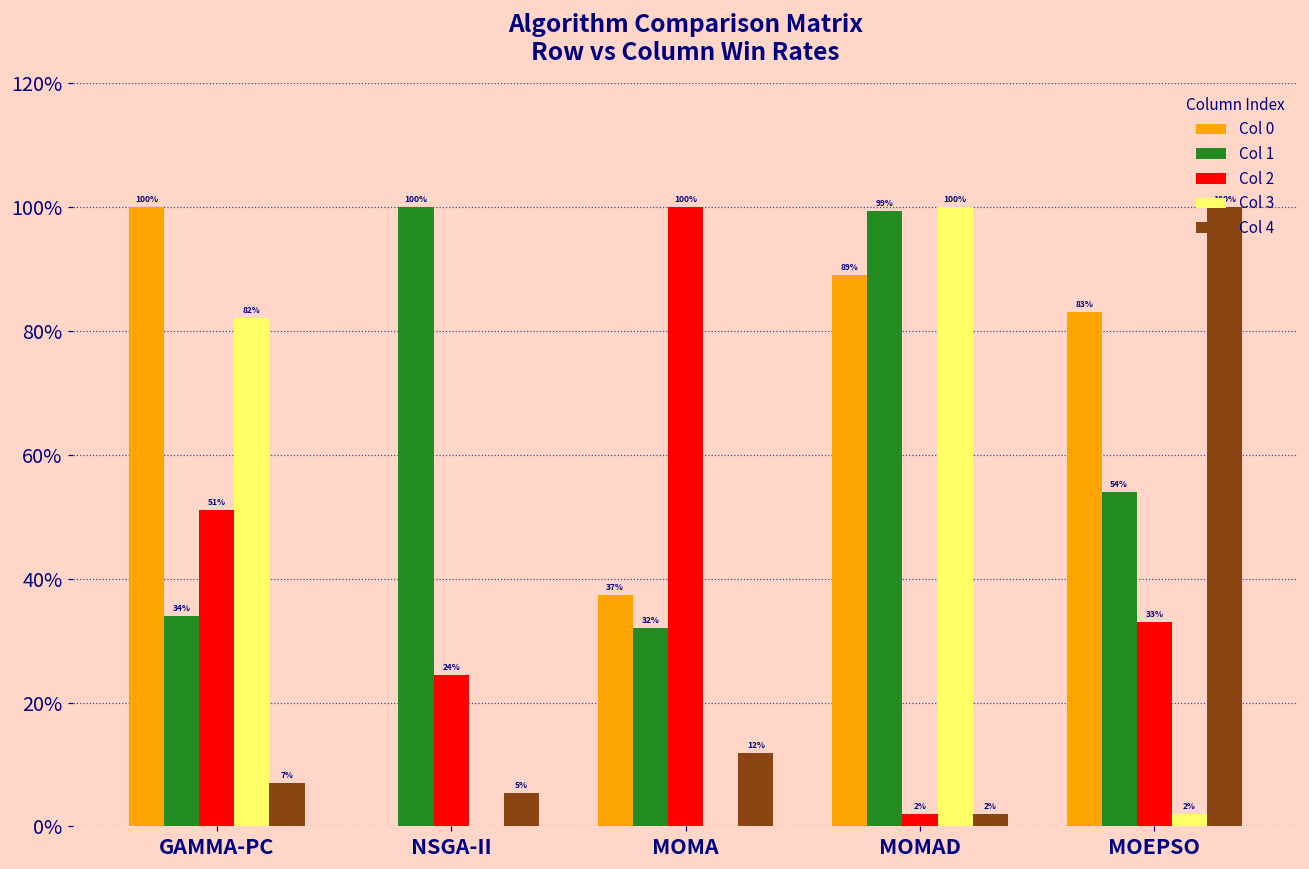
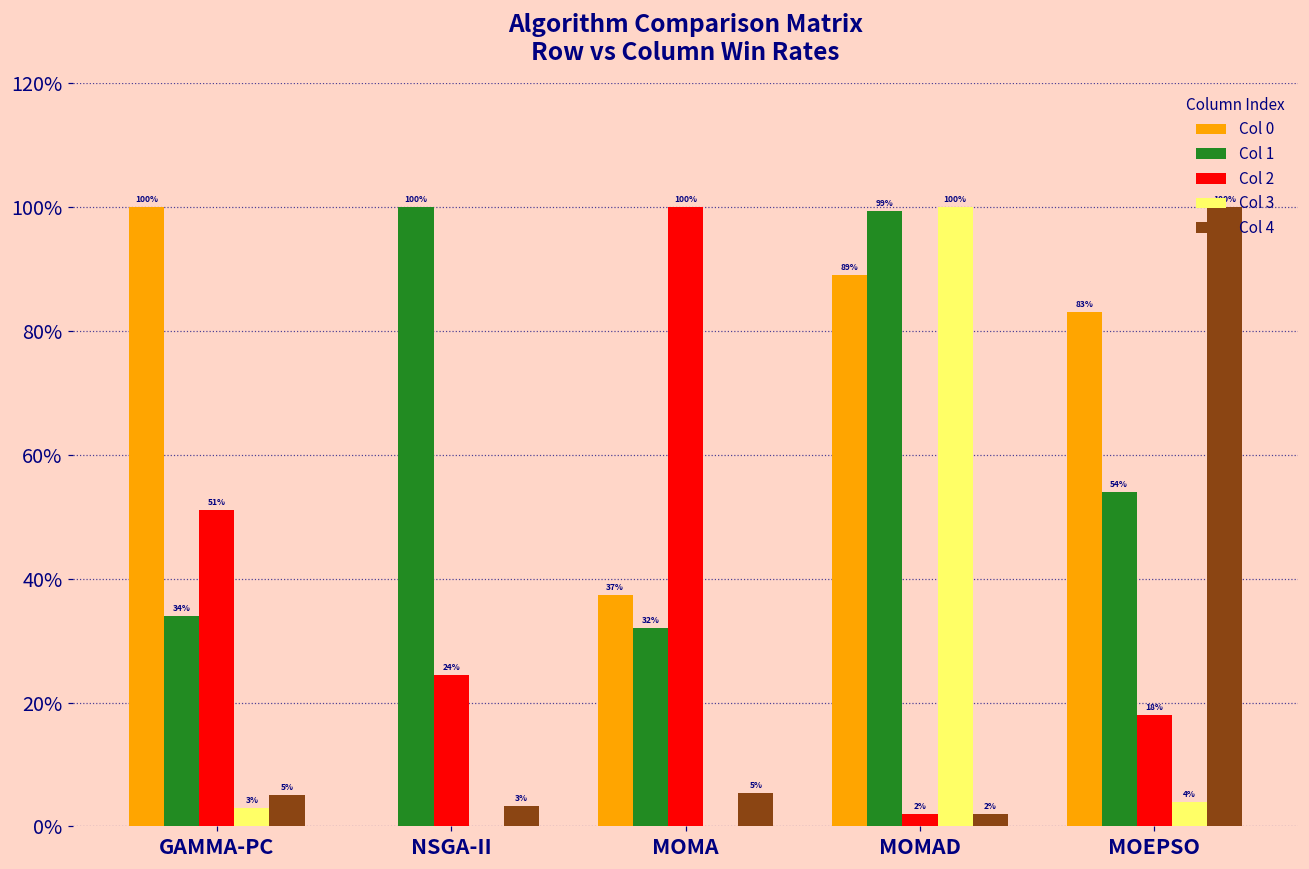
Col 3, GAMMA-PC: 82% -> 3%
Col 4, GAMMA-PC: 7% -> 5%
Col 4, NSGA-II: 5% -> 3%
Col 4, MOMA: 12% -> 5%
Col 2, MOEPSO: 33% -> 18%
Col 3, MOEPSO: 2% -> 4%
